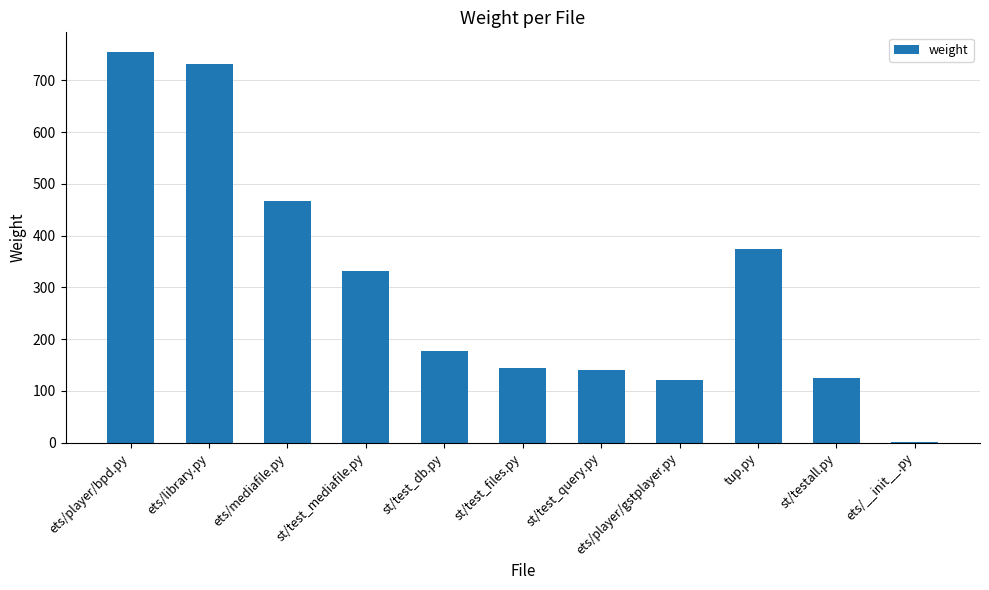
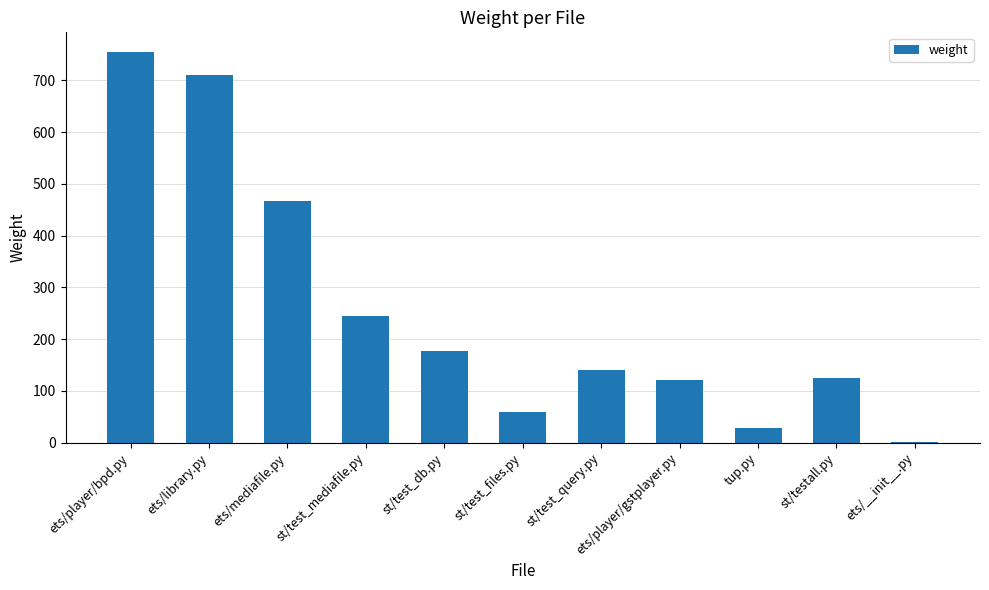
ets/library.py: 730 -> 710
st/test_mediafile.py: 330 -> 240
st/test_files.py: 150 -> 60
tup.py: 370 -> 30
